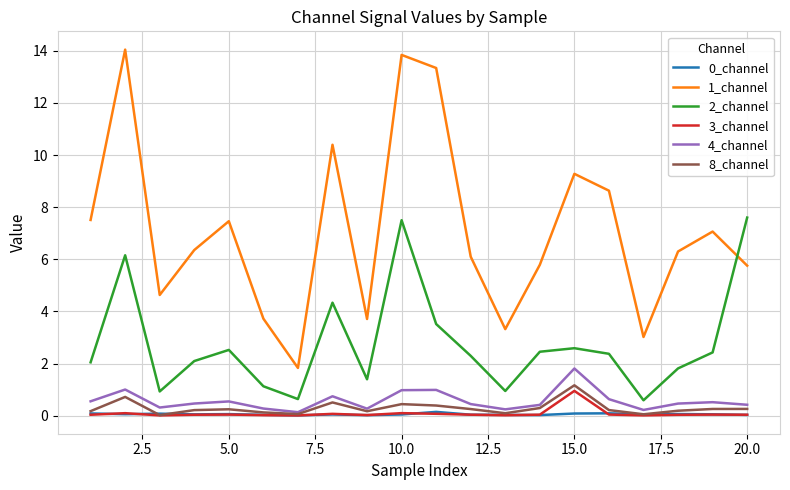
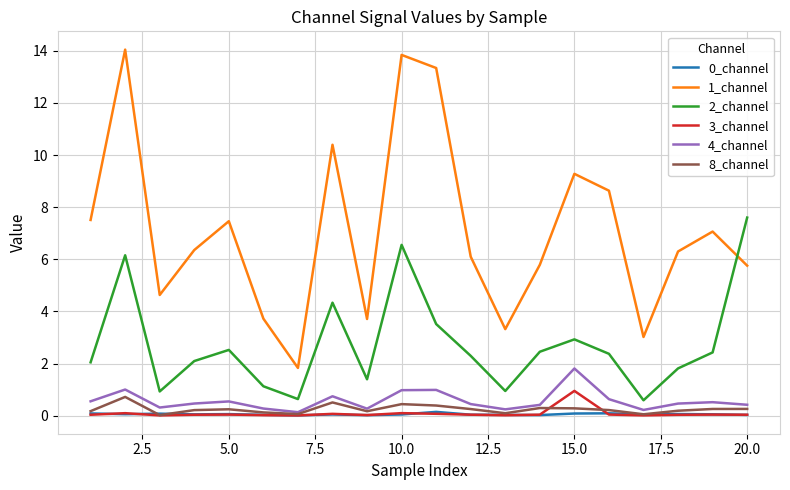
2_channel, 10.0: 7.5 -> 6.6
2_channel, 15.0: 2.6 -> 2.9
8_channel, 15.0: 1.2 -> 0.3
